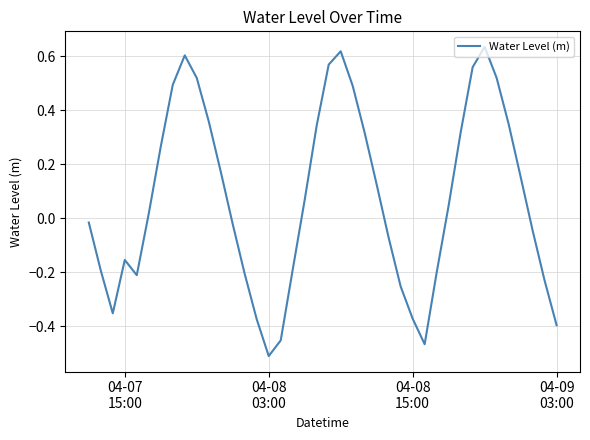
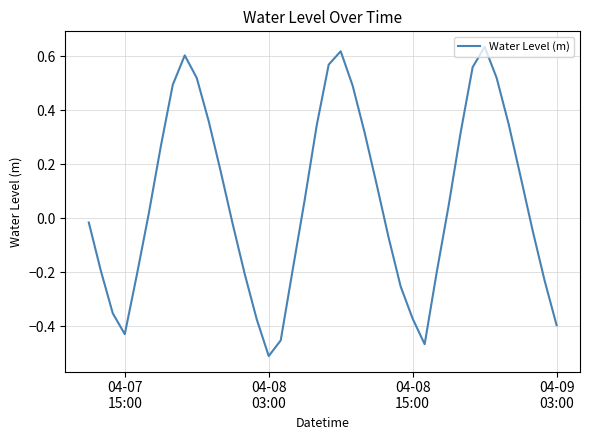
04-07 15:00: -0.15 -> -0.43
